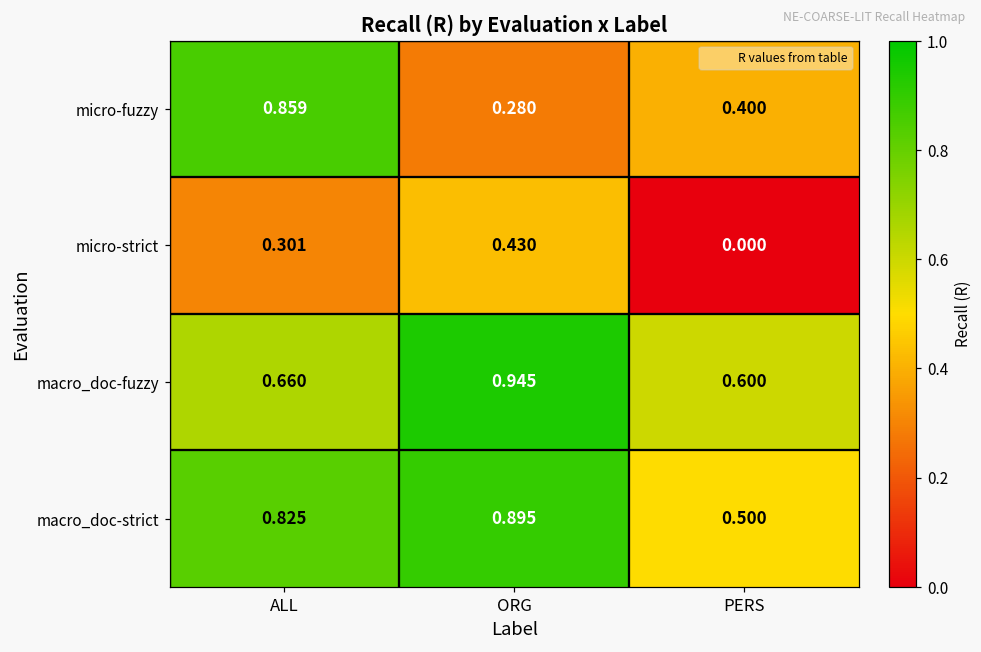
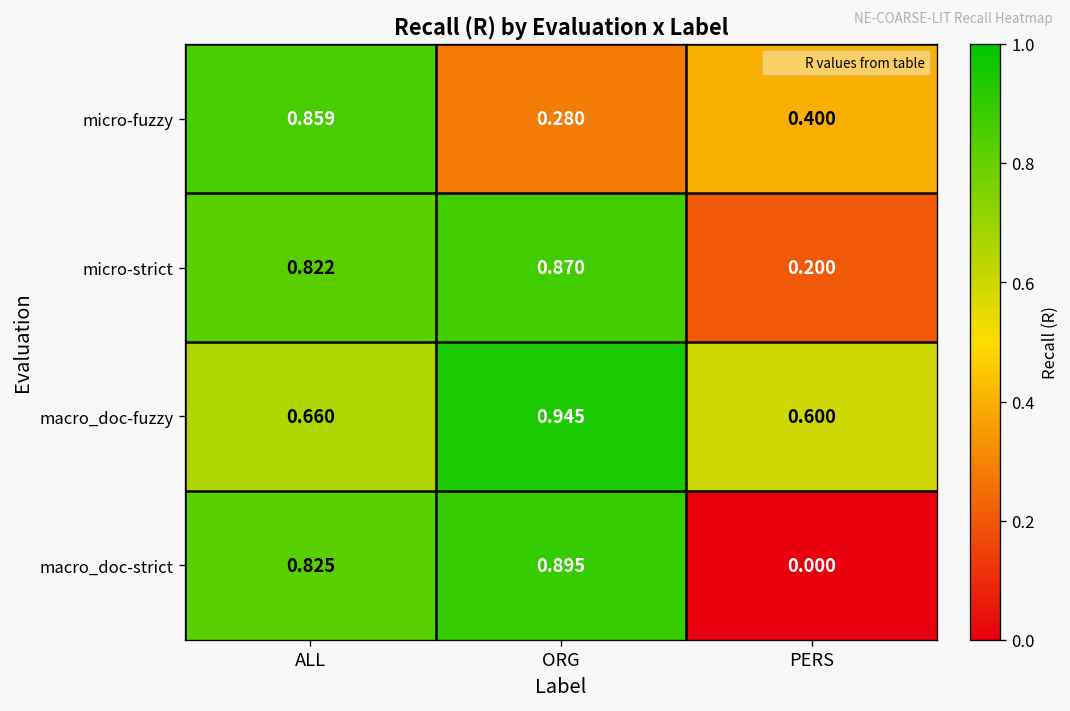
micro-strict, ALL: 0.301 -> 0.822
micro-strict, ORG: 0.430 -> 0.870
micro-strict, PERS: 0.000 -> 0.200
macro_doc-strict, PERS: 0.500 -> 0.000
